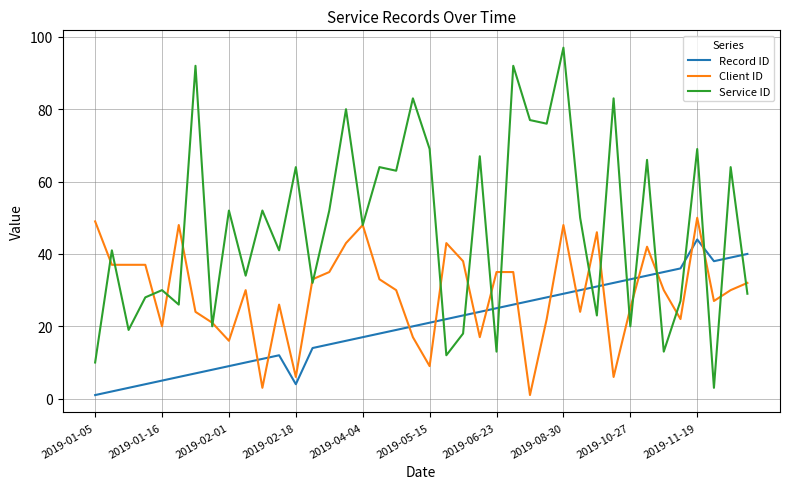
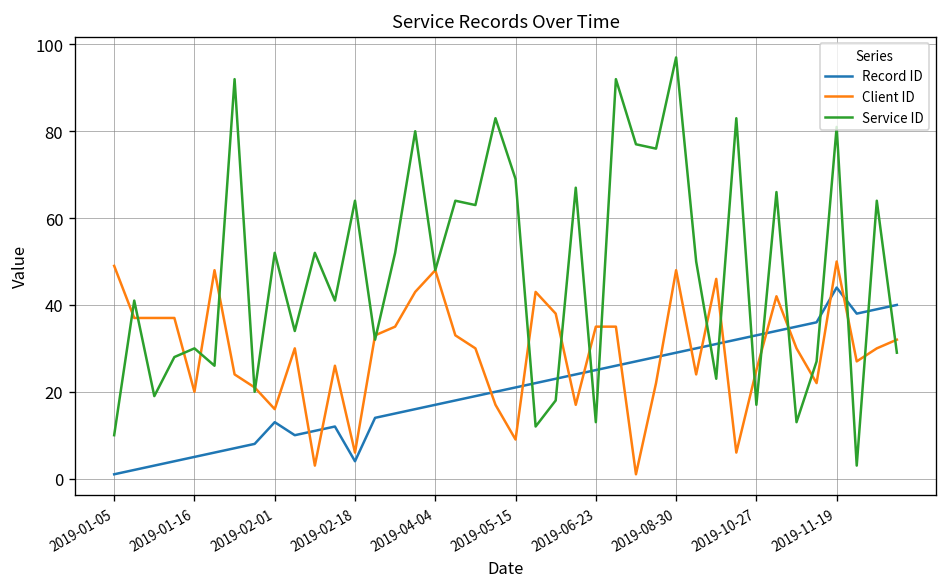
Record ID, 2019-02-01: 9 -> 13
Service ID, 2019-10-27: 20 -> 17
Service ID, 2019-11-19: 69 -> 81
